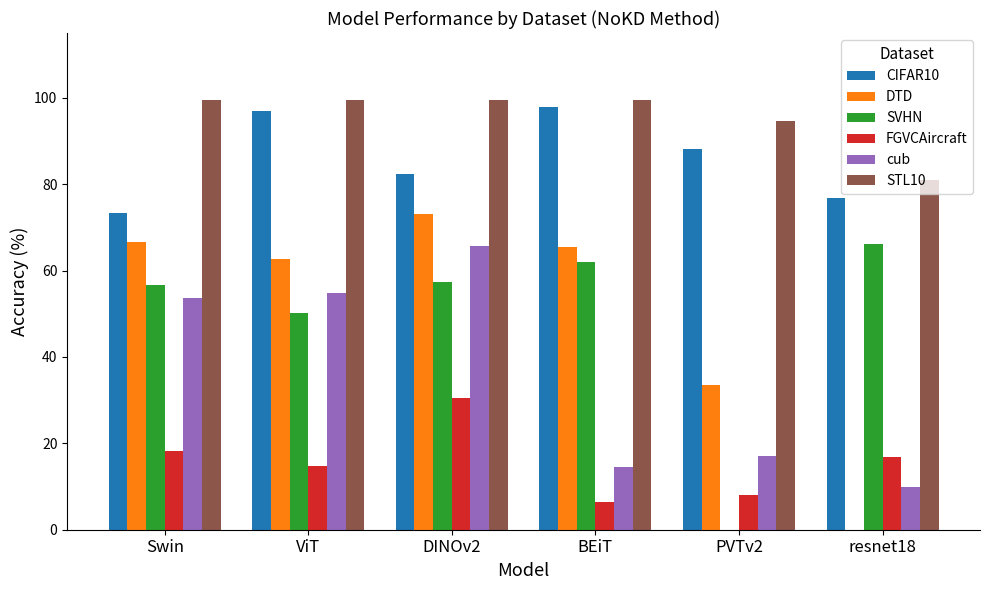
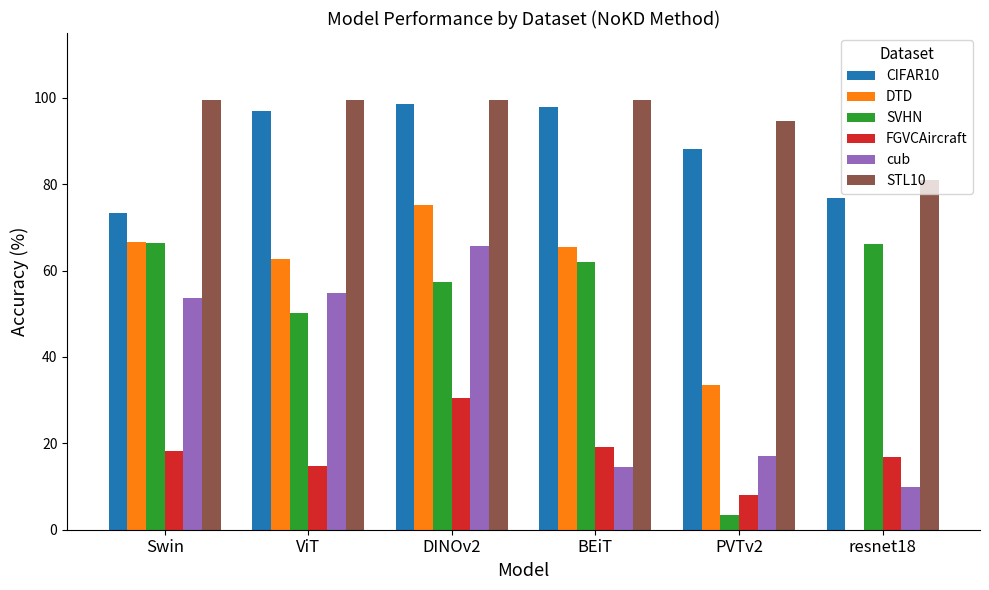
SVHN, Swin: 57 -> 66
CIFAR10, DINOv2: 82 -> 99
DTD, DINOv2: 73 -> 75
FGVCAircraft, BEiT: 7 -> 19
SVHN, PVTv2: 0 -> 3
